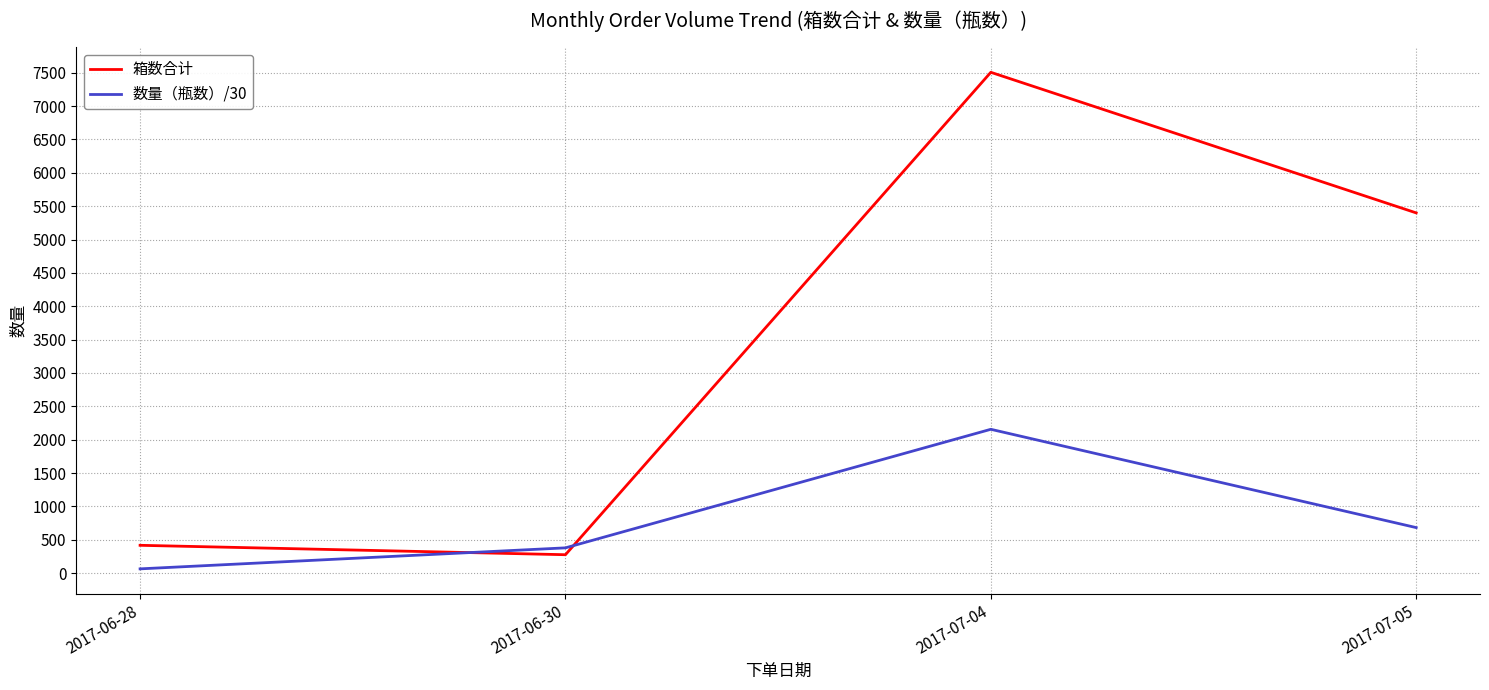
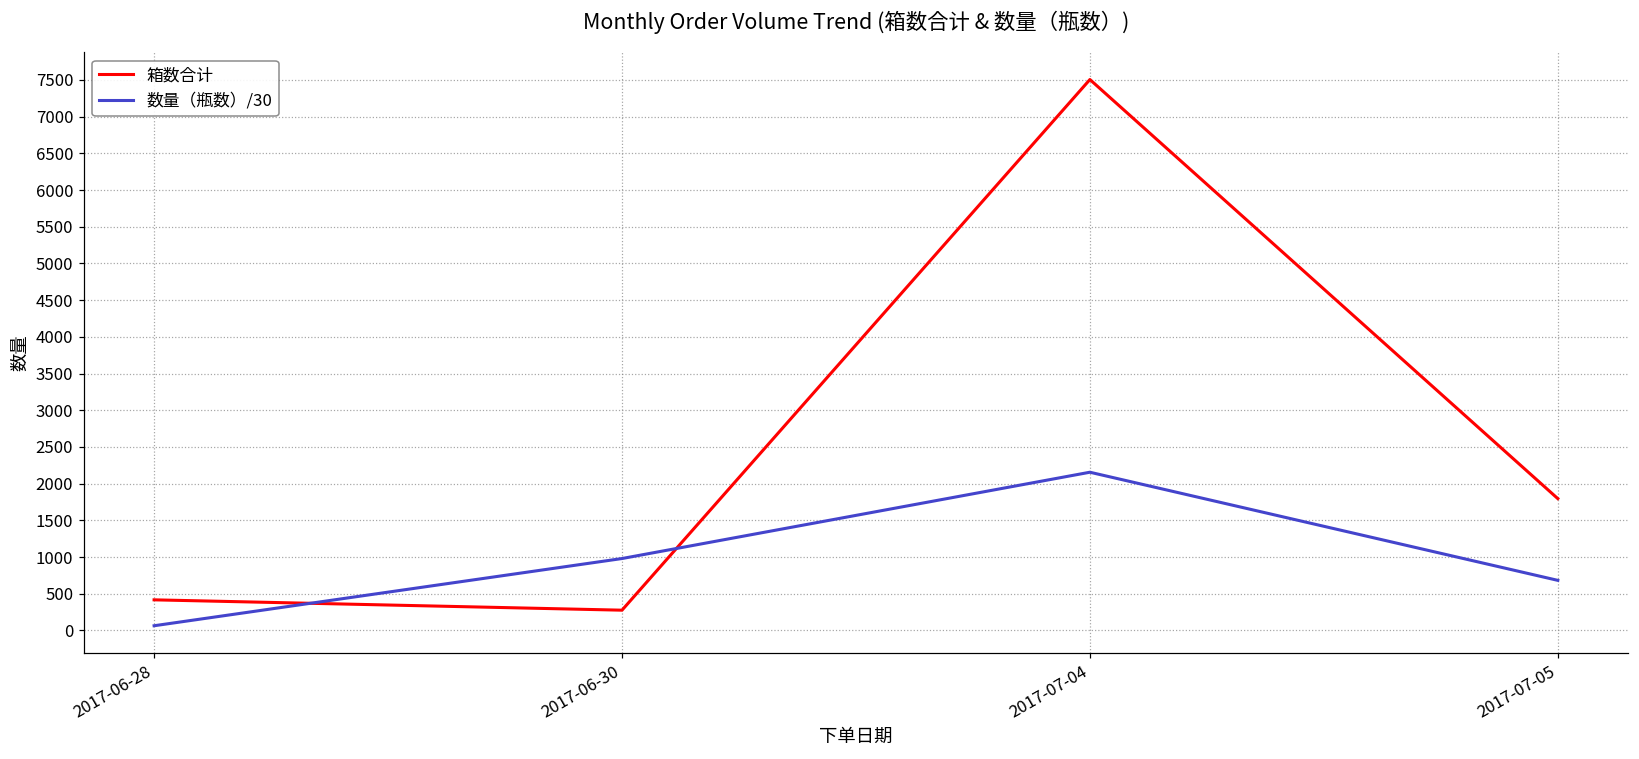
数量（瓶数）/30, 2017-06-30: 400 -> 1000
箱数合计, 2017-07-05: 5400 -> 1800
